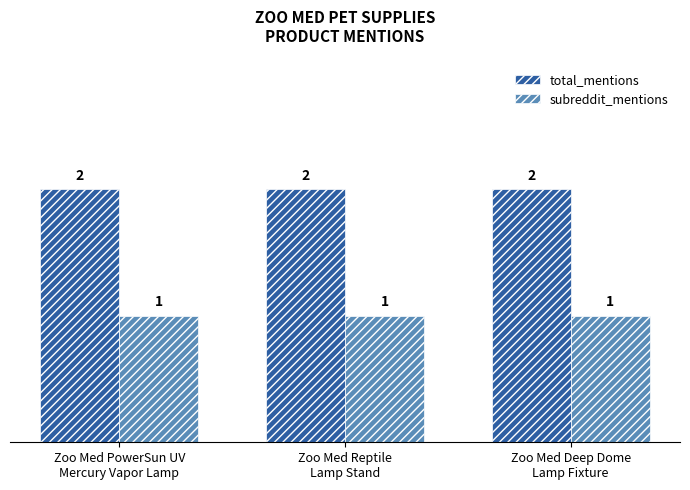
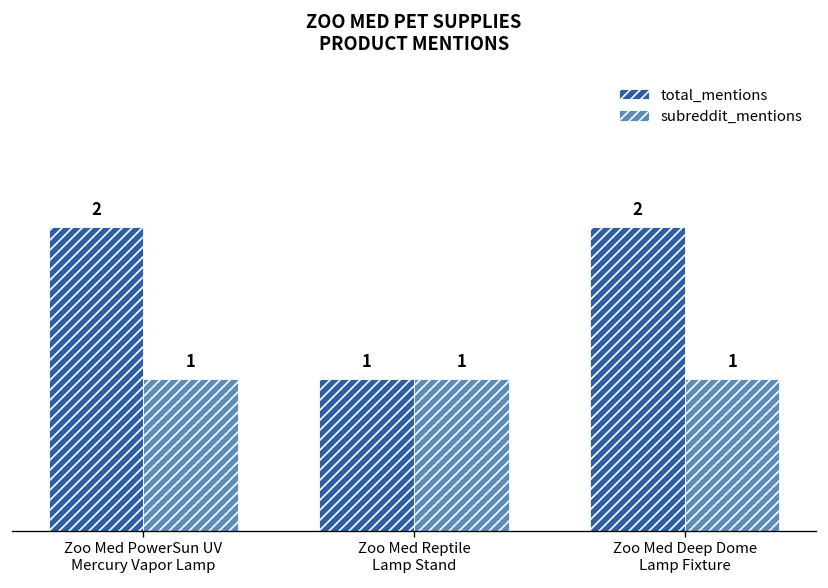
total_mentions, Zoo Med Reptile Lamp Stand: 2 -> 1
